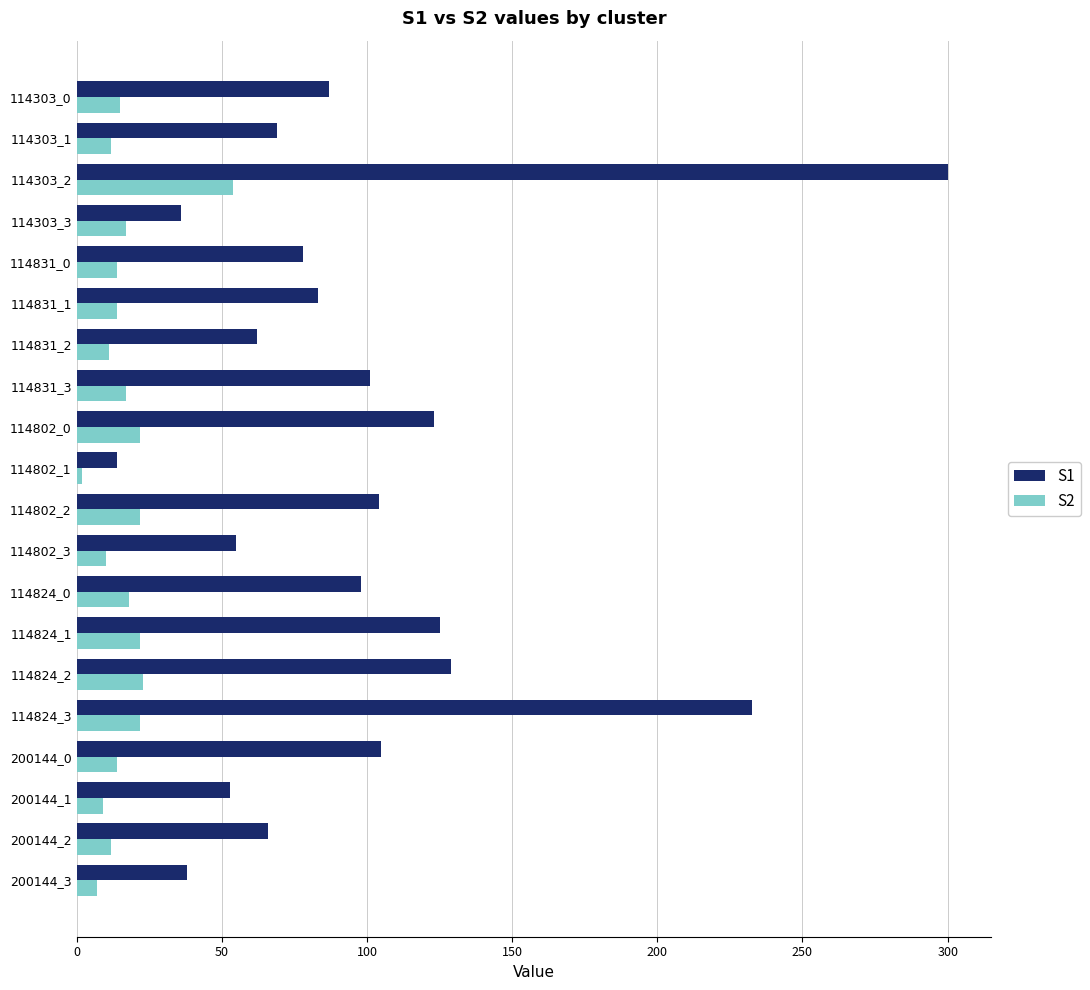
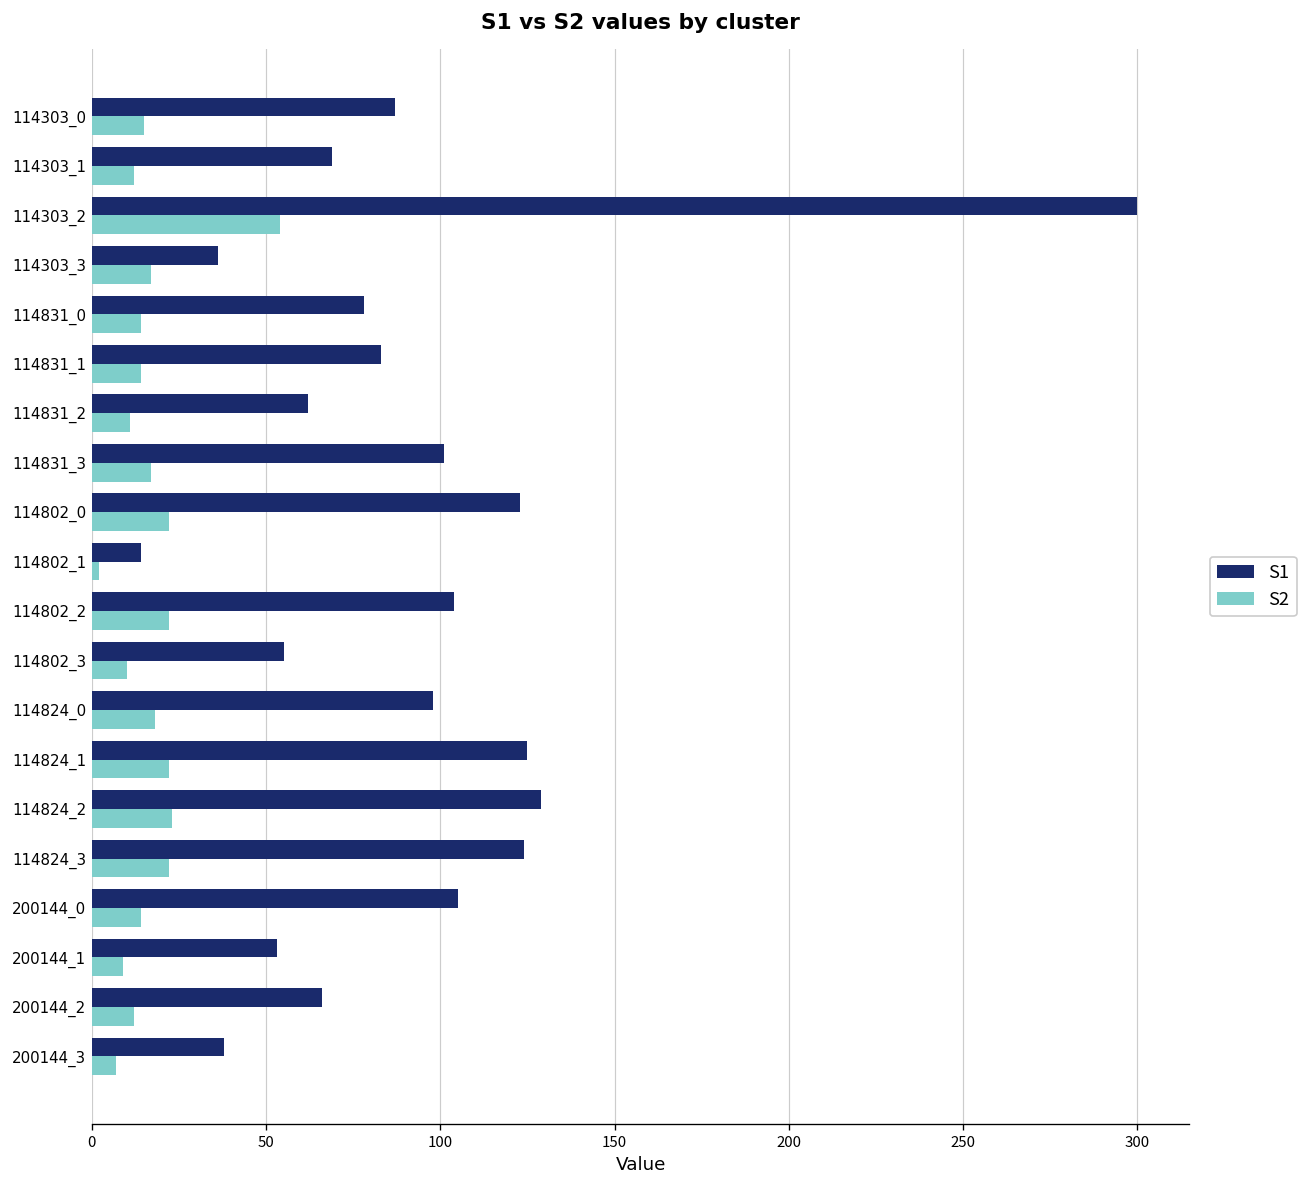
S1, 114824_3: 233 -> 124
